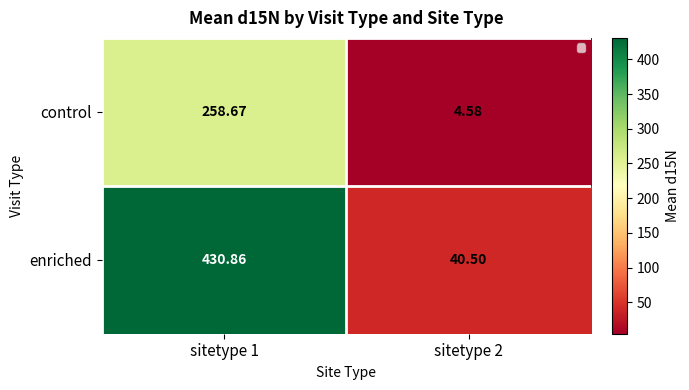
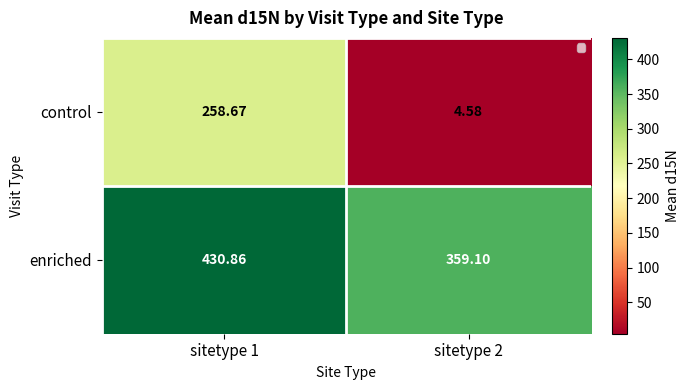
enriched, sitetype 2: 40.50 -> 359.10
